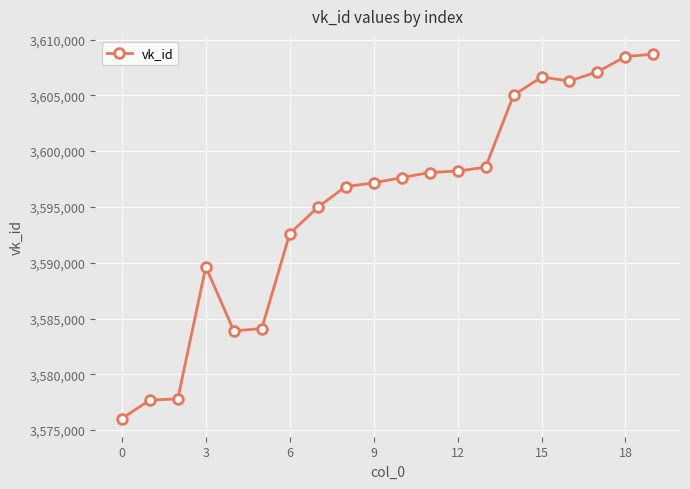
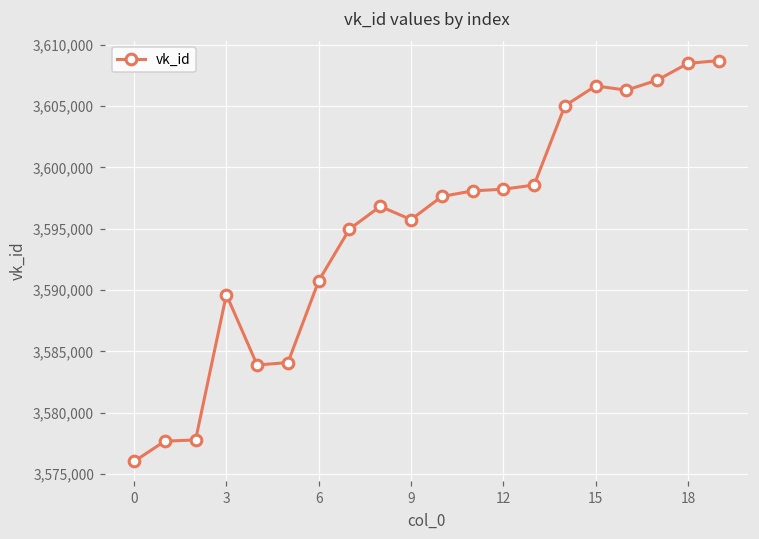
6: 3,592,600 -> 3,590,800
9: 3,597,200 -> 3,595,700
